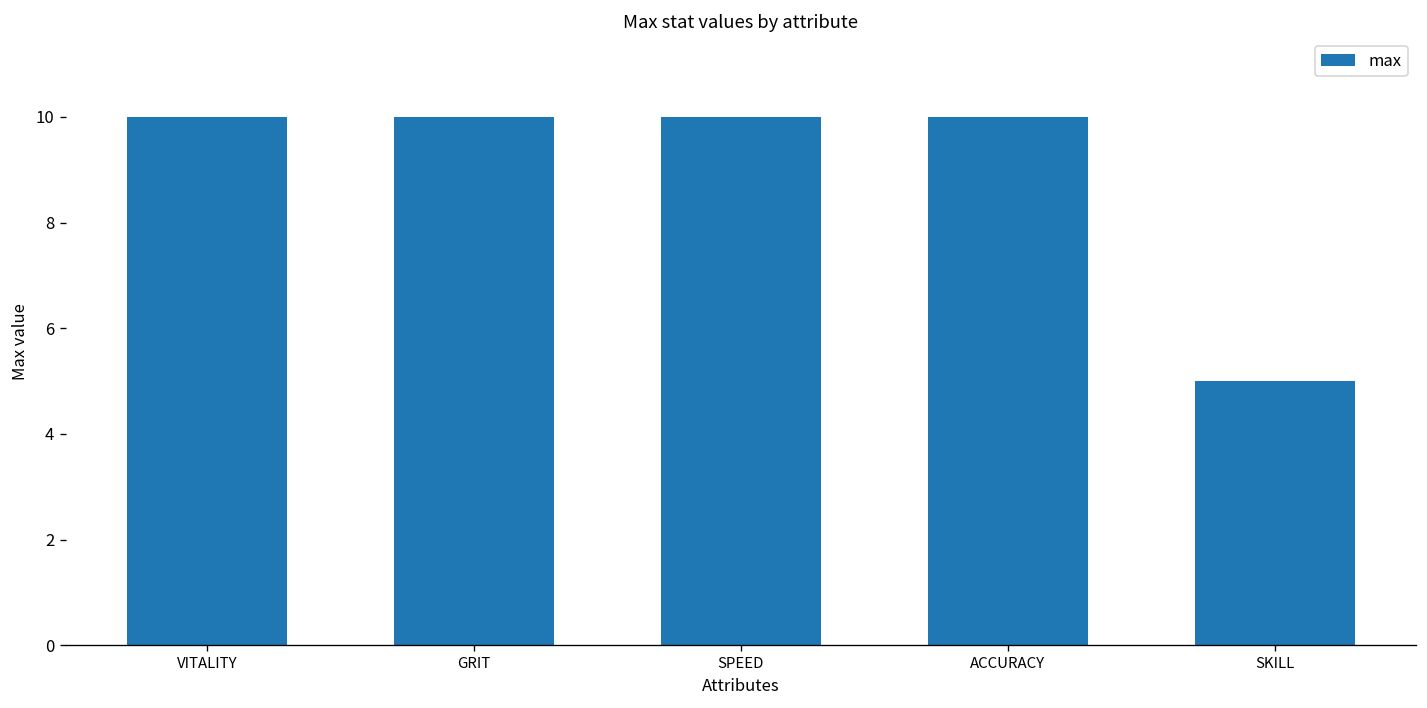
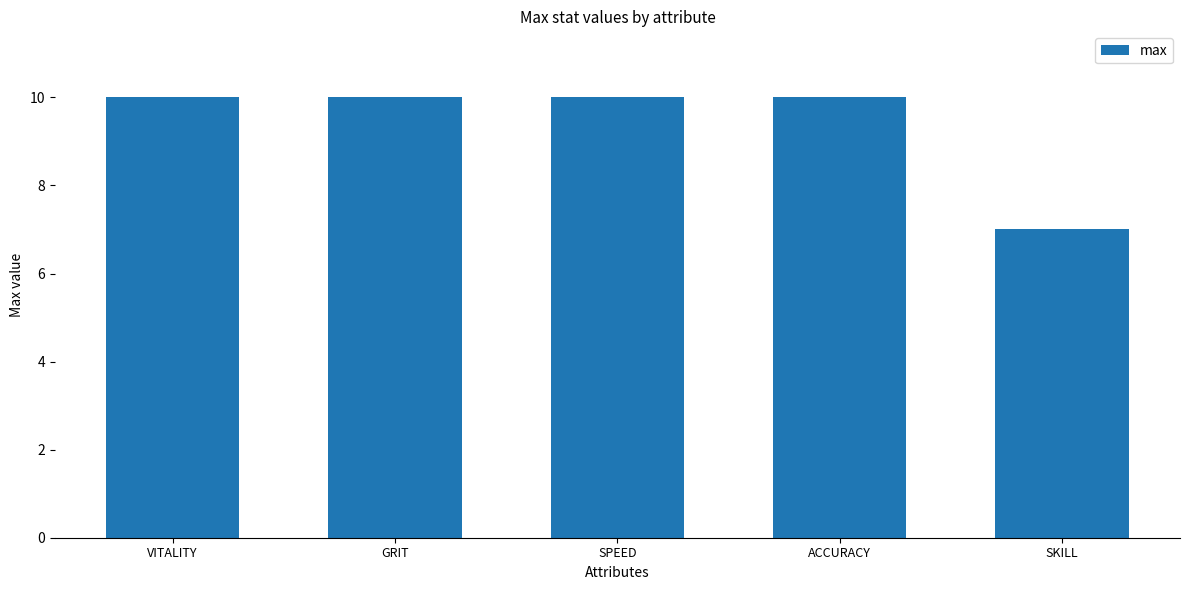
SKILL: 5 -> 7
